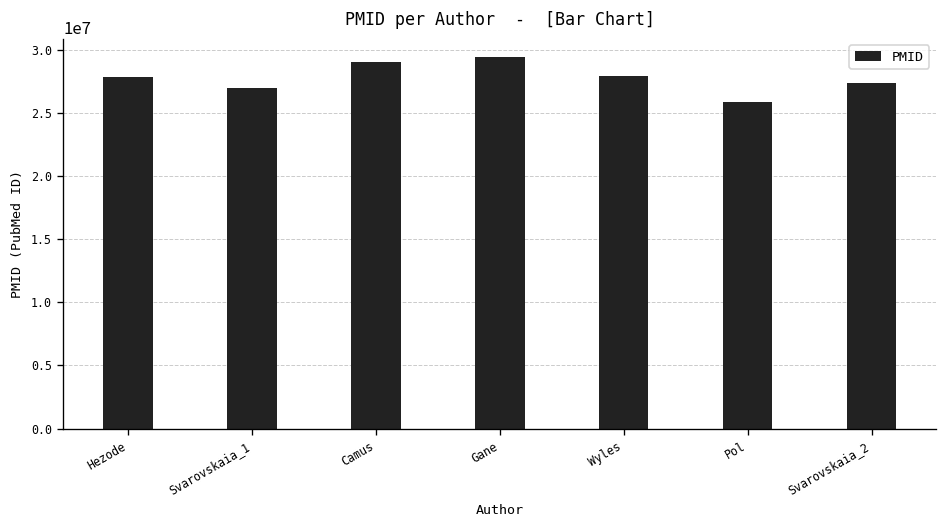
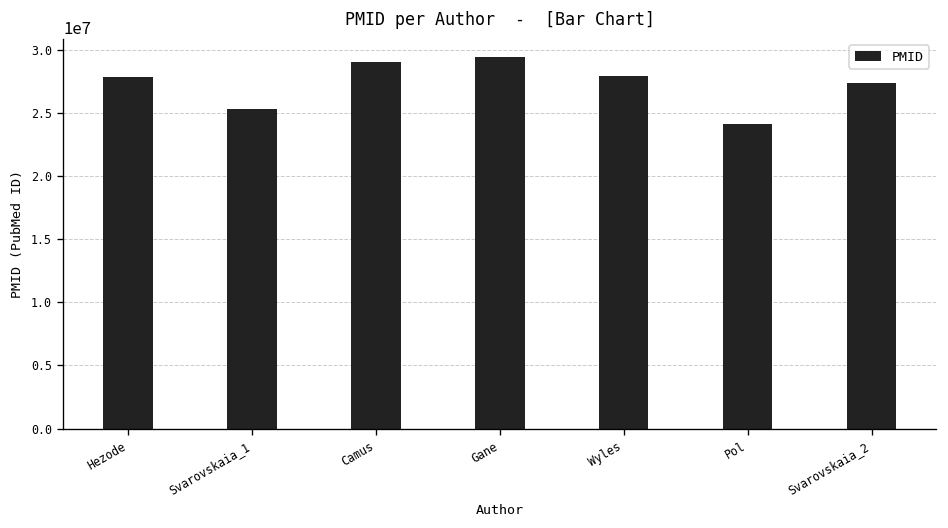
Svarovskaia_1: 26900000 -> 25300000
Pol: 25800000 -> 24100000
